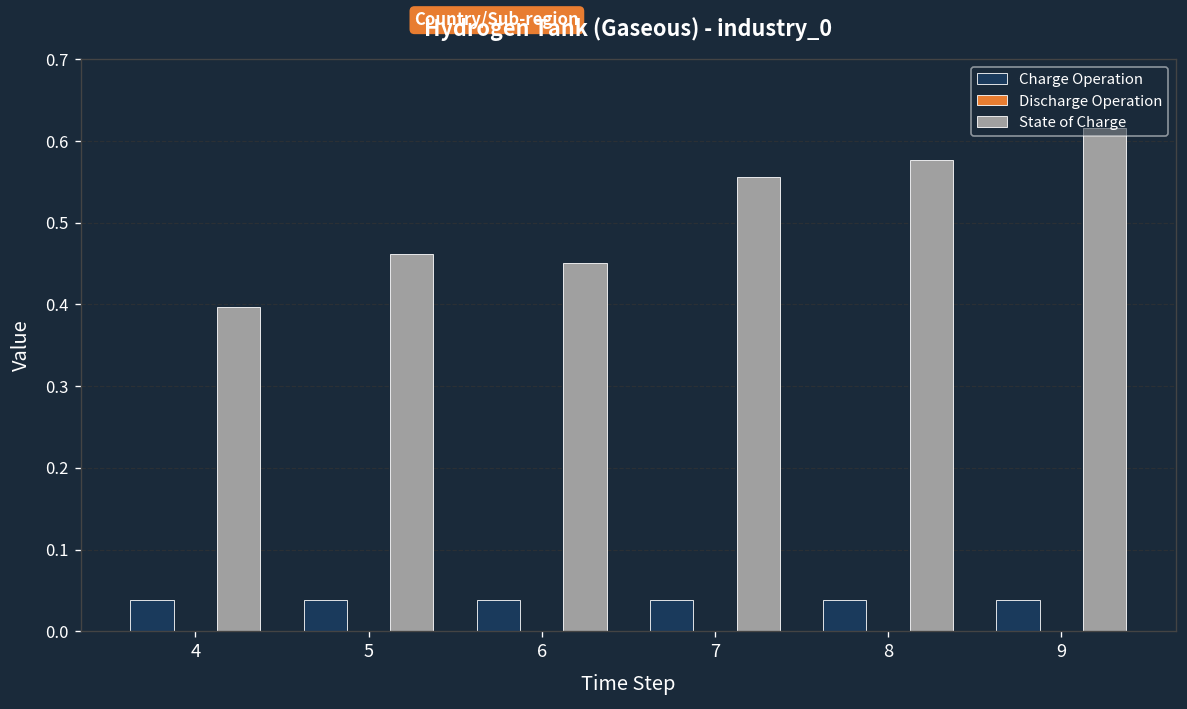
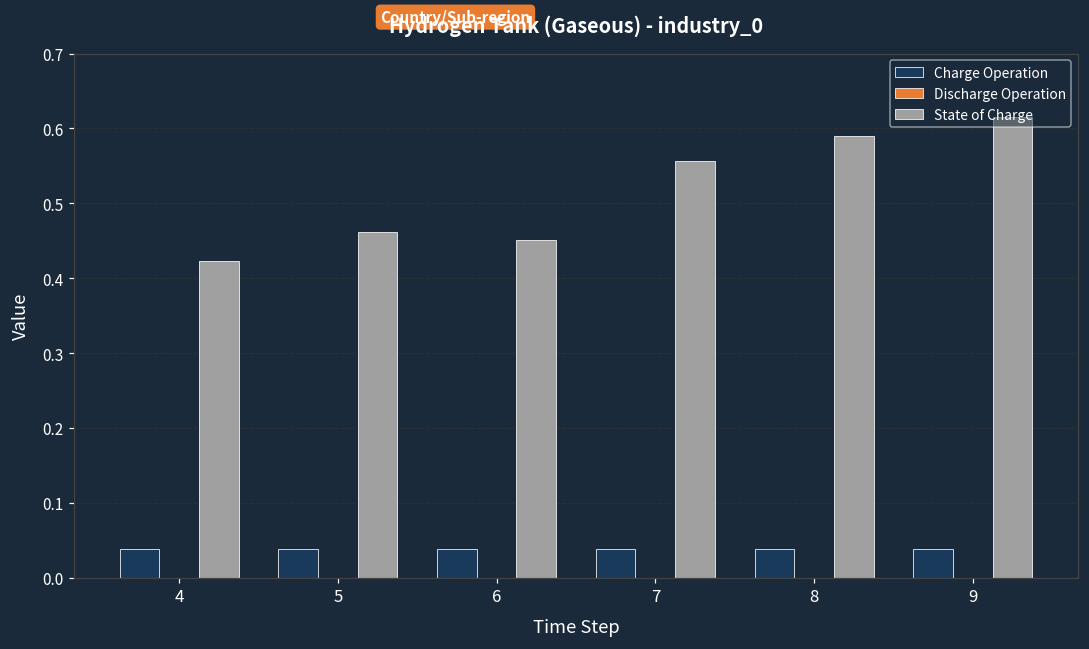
State of Charge, 4: 0.40 -> 0.42
State of Charge, 8: 0.58 -> 0.59
